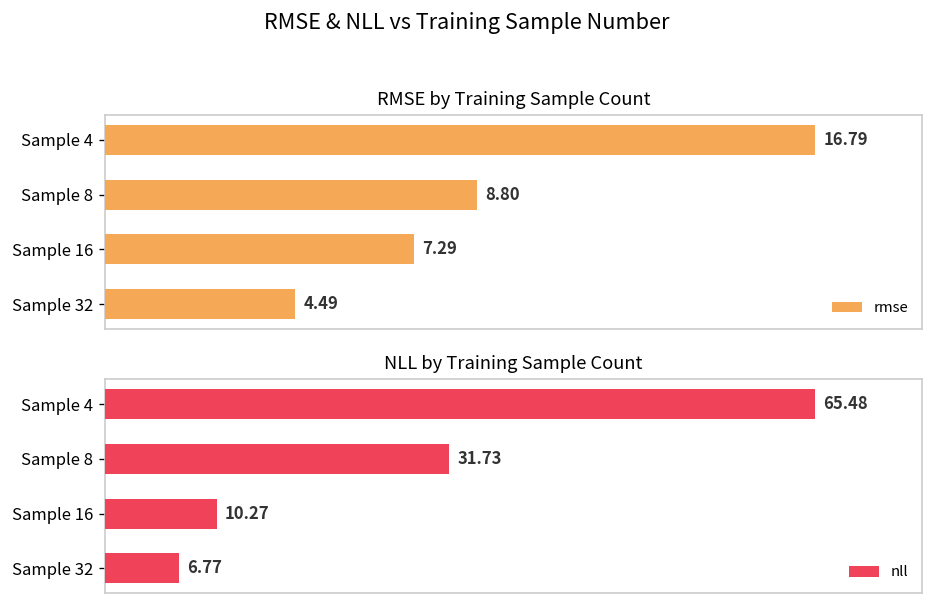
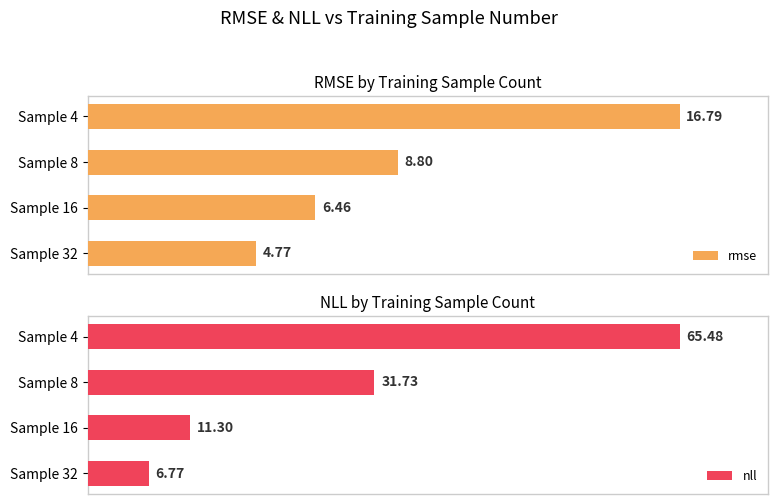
RMSE by Training Sample Count, Sample 16: 7.29 -> 6.46
RMSE by Training Sample Count, Sample 32: 4.49 -> 4.77
NLL by Training Sample Count, Sample 16: 10.27 -> 11.30
